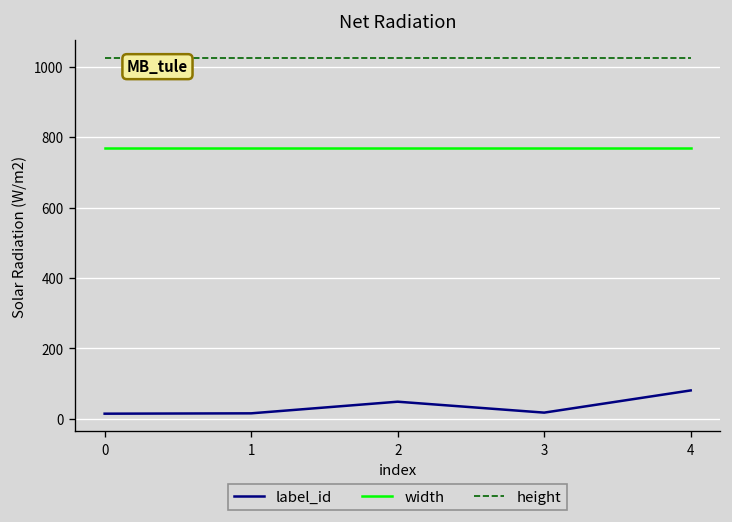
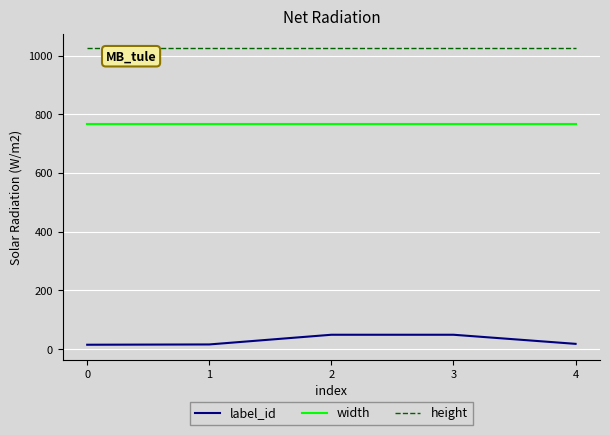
label_id, 3: 20 -> 50
label_id, 4: 80 -> 20
